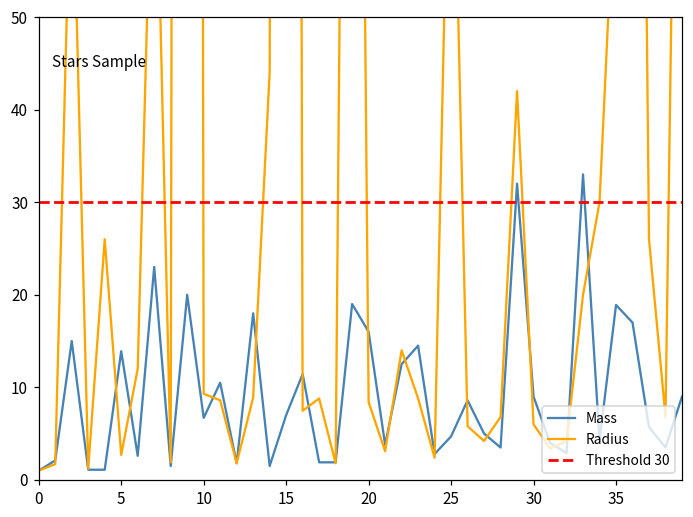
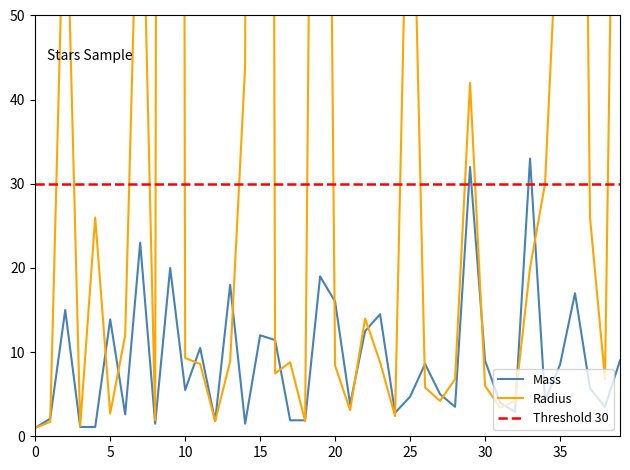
Mass, 10: 7 -> 6
Mass, 15: 7 -> 12
Mass, 35: 19 -> 9
